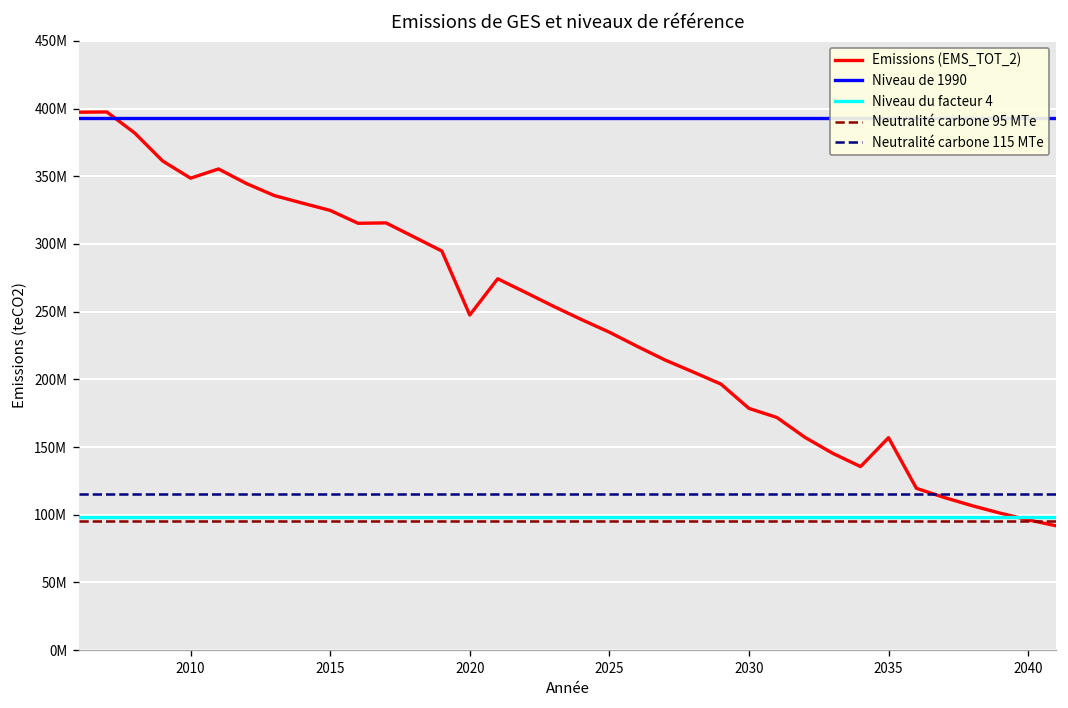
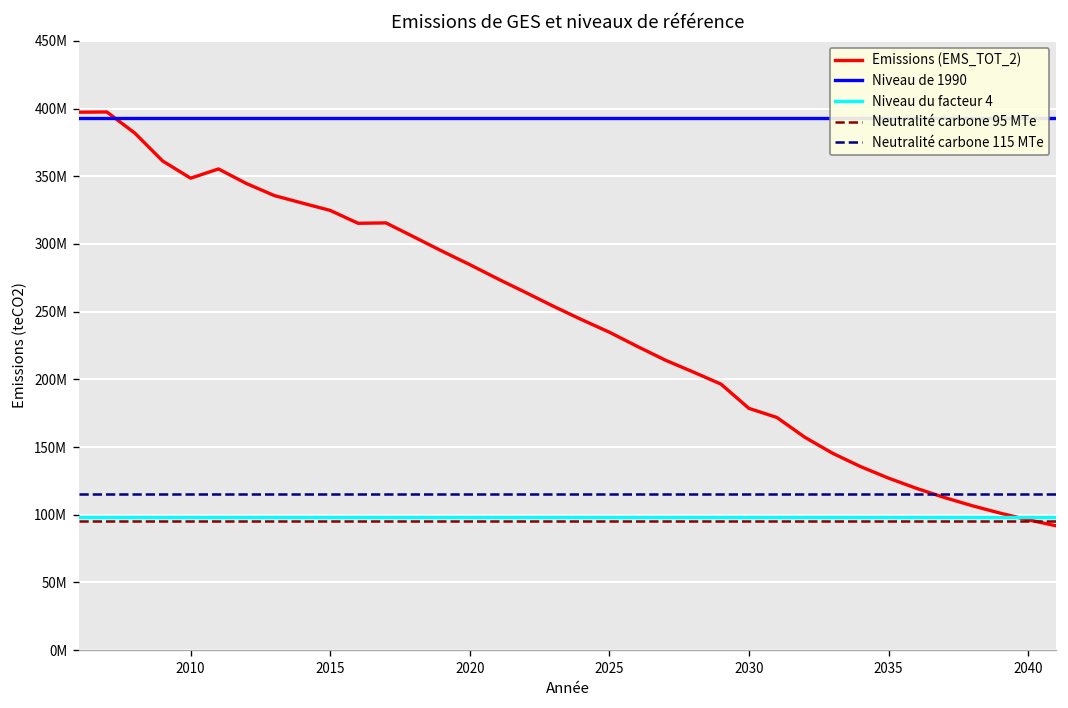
Emissions (EMS_TOT_2), 2020: 248000000 -> 285000000
Emissions (EMS_TOT_2), 2035: 157000000 -> 127000000
